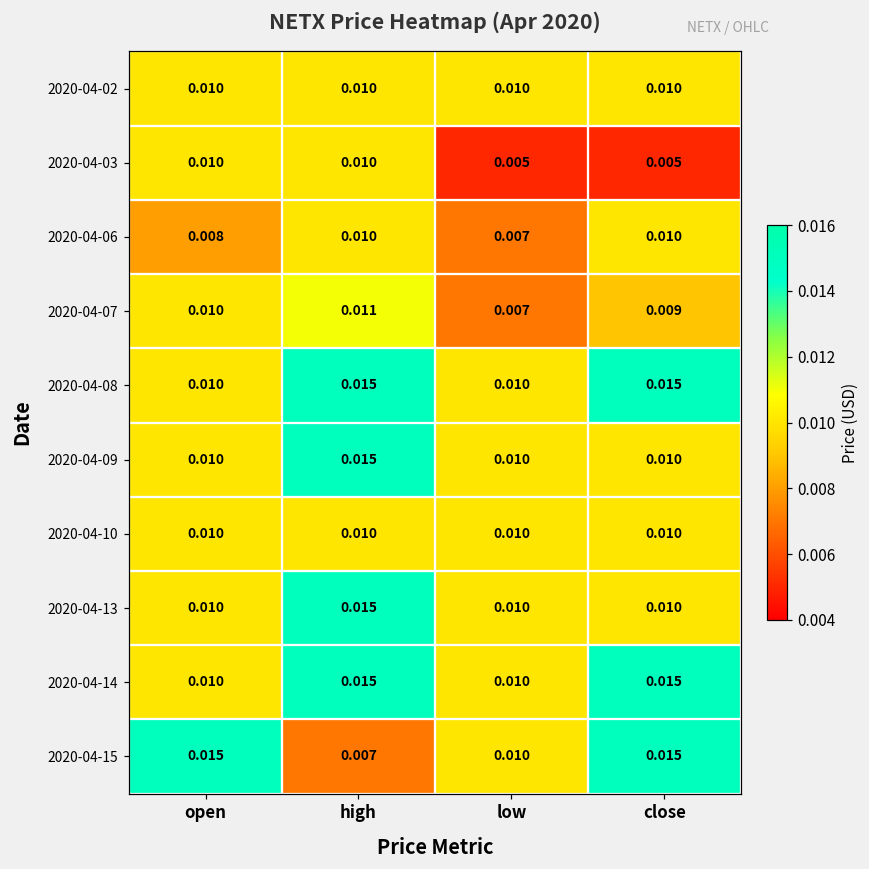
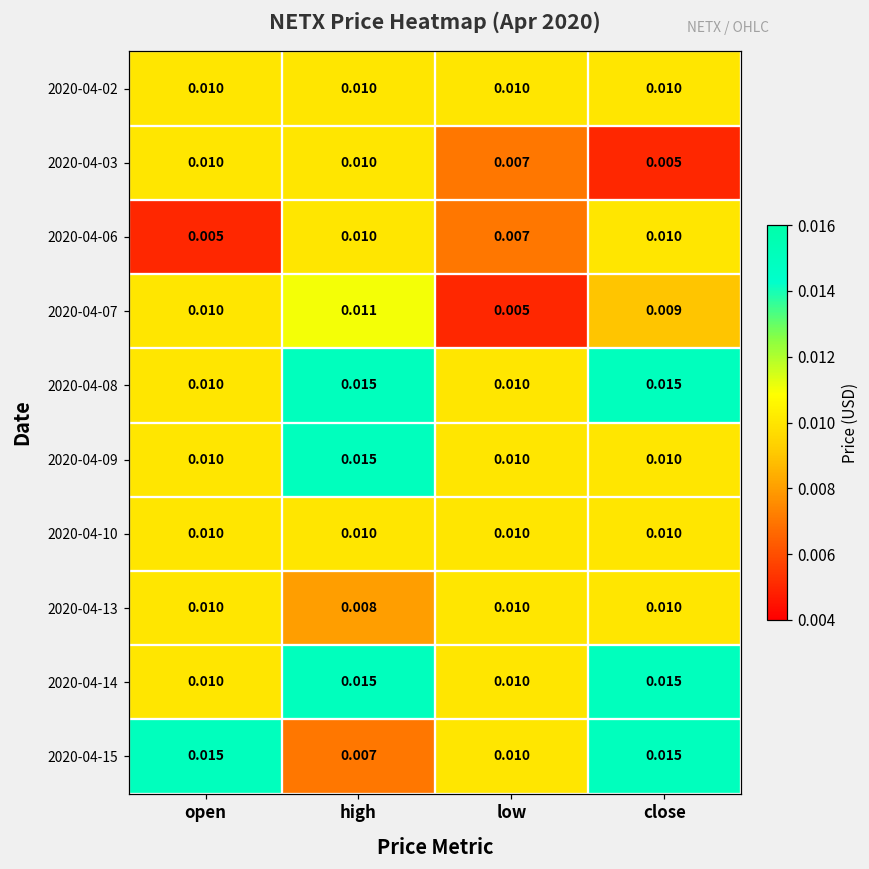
2020-04-03, low: 0.005 -> 0.007
2020-04-06, open: 0.008 -> 0.005
2020-04-07, low: 0.007 -> 0.005
2020-04-13, high: 0.015 -> 0.008
